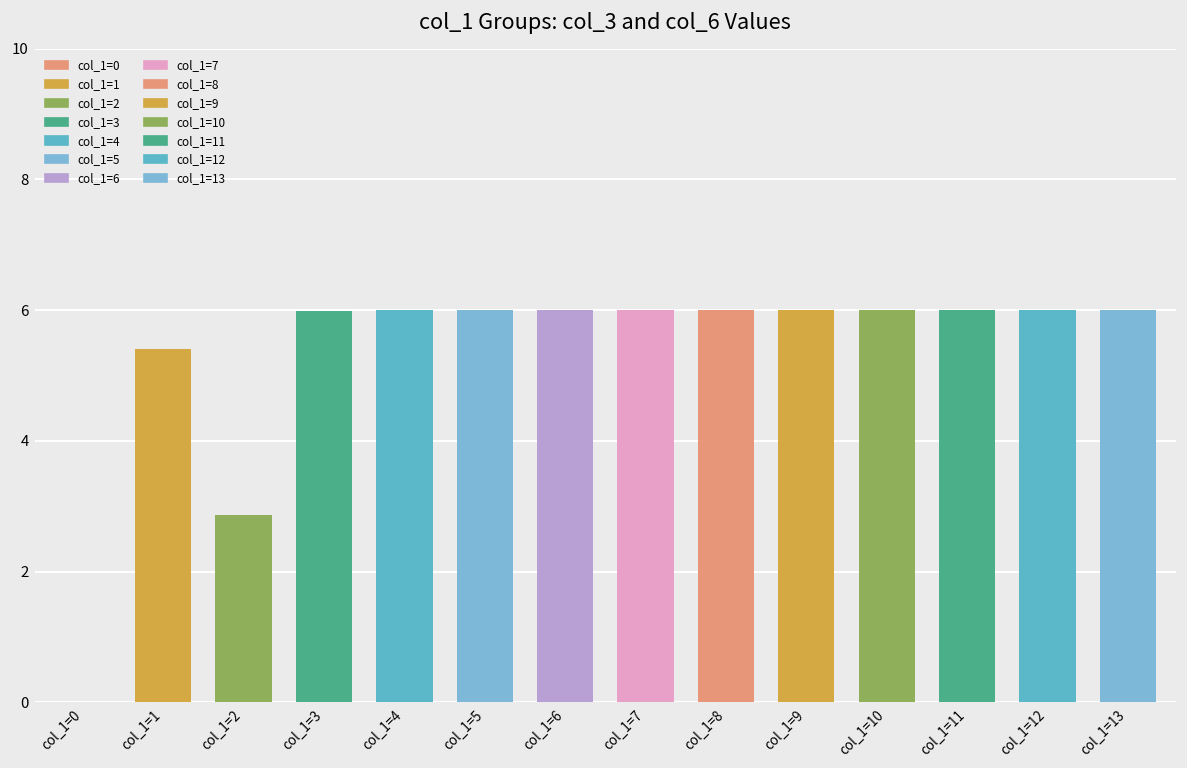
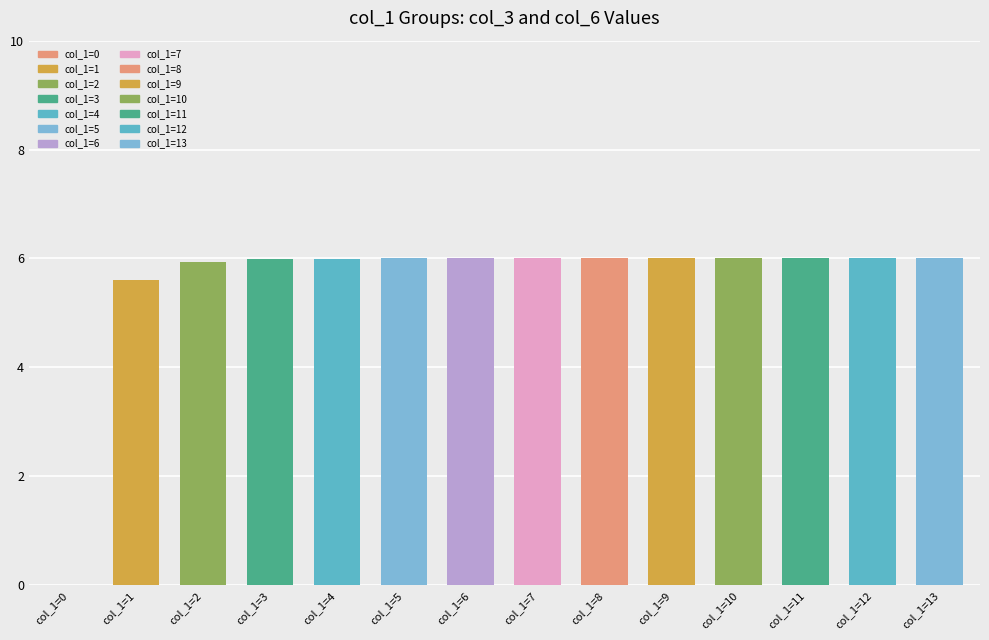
col_1=1: 5.4 -> 5.6
col_1=2: 2.9 -> 5.9
